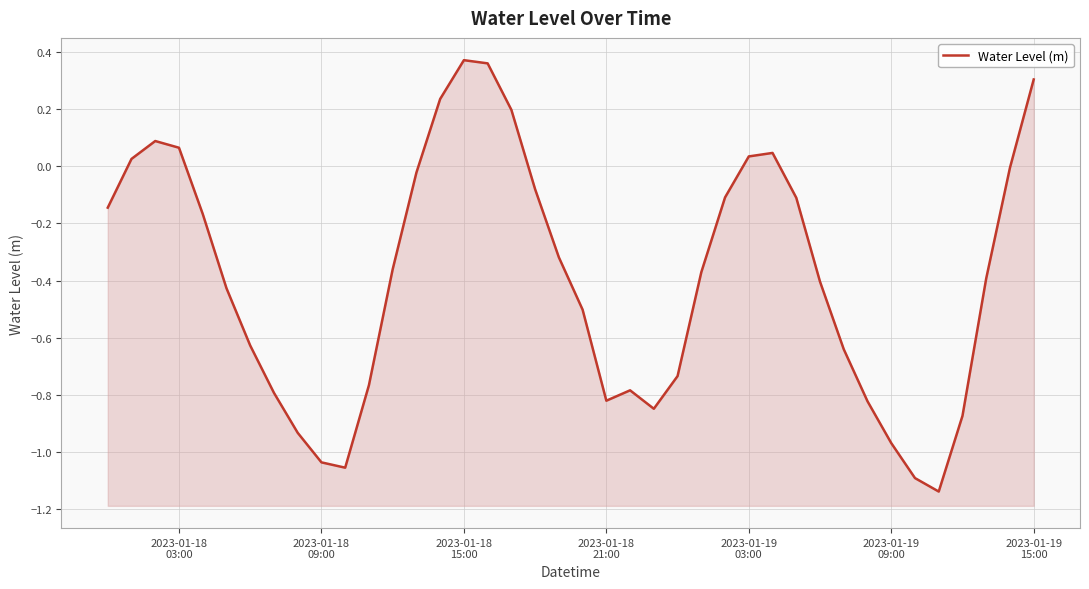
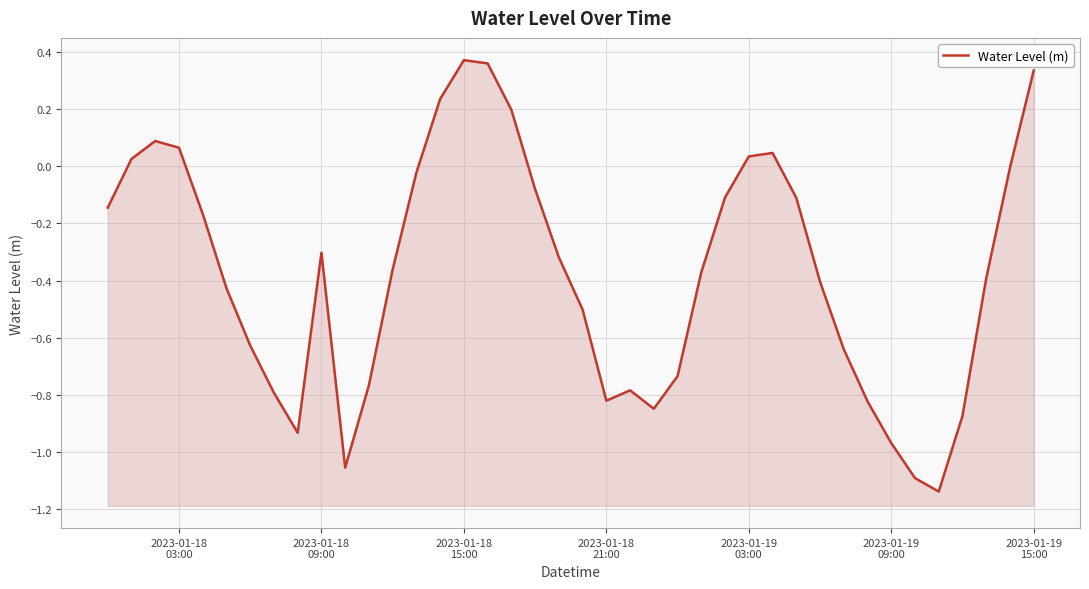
2023-01-18 09:00: -1.04 -> -0.30
2023-01-19 15:00: 0.30 -> 0.33
